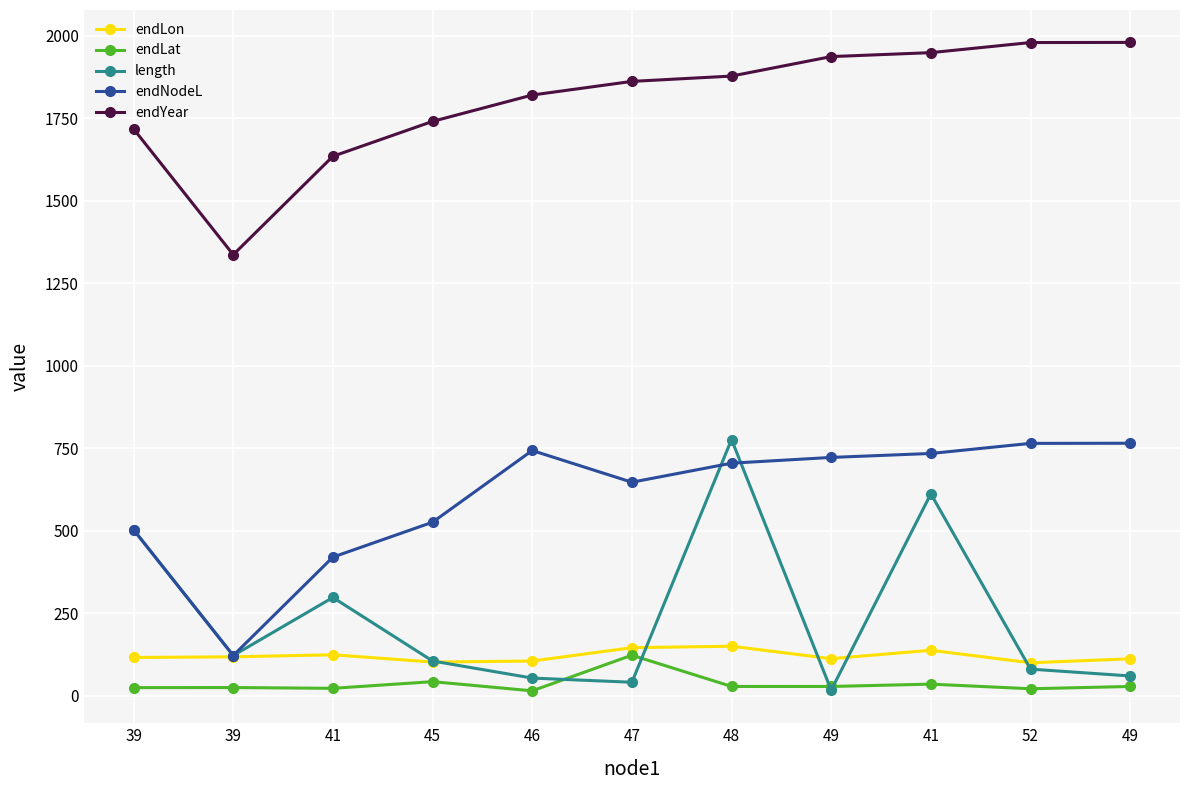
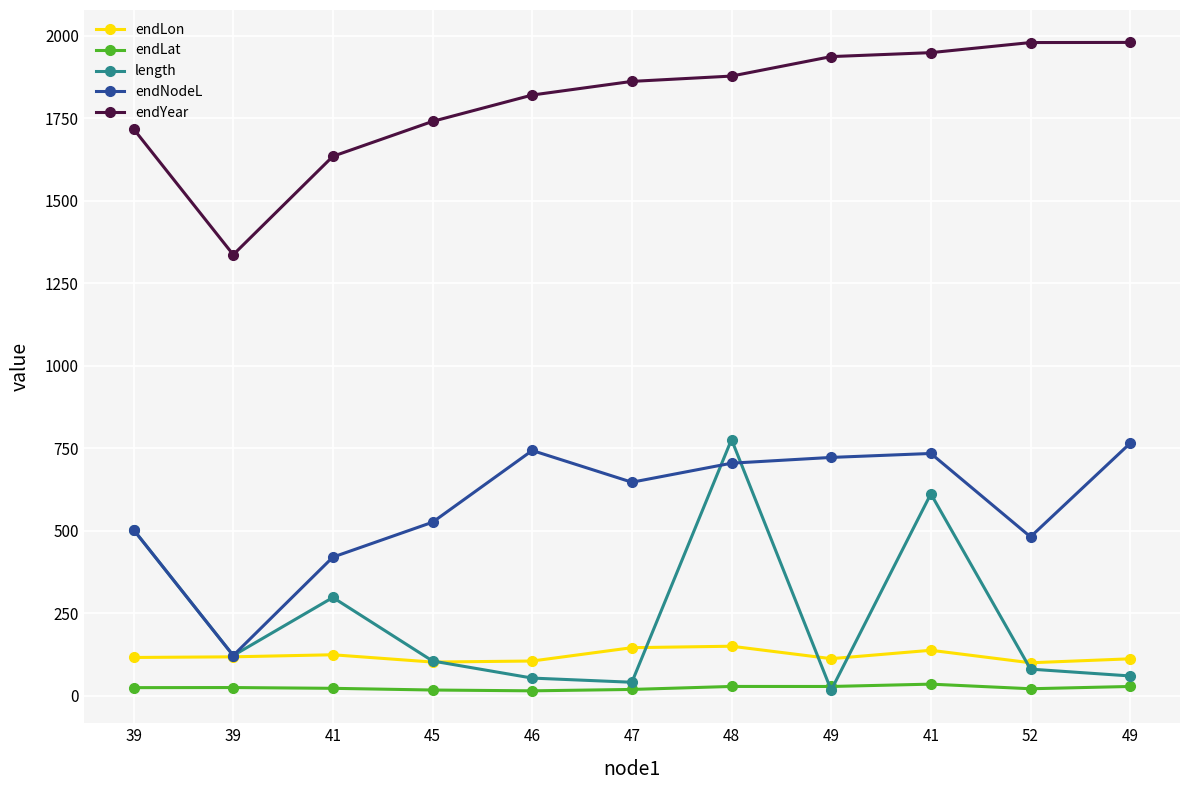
endLat, 45: 40 -> 20
endLat, 47: 120 -> 20
endNodeL, 52: 760 -> 480
